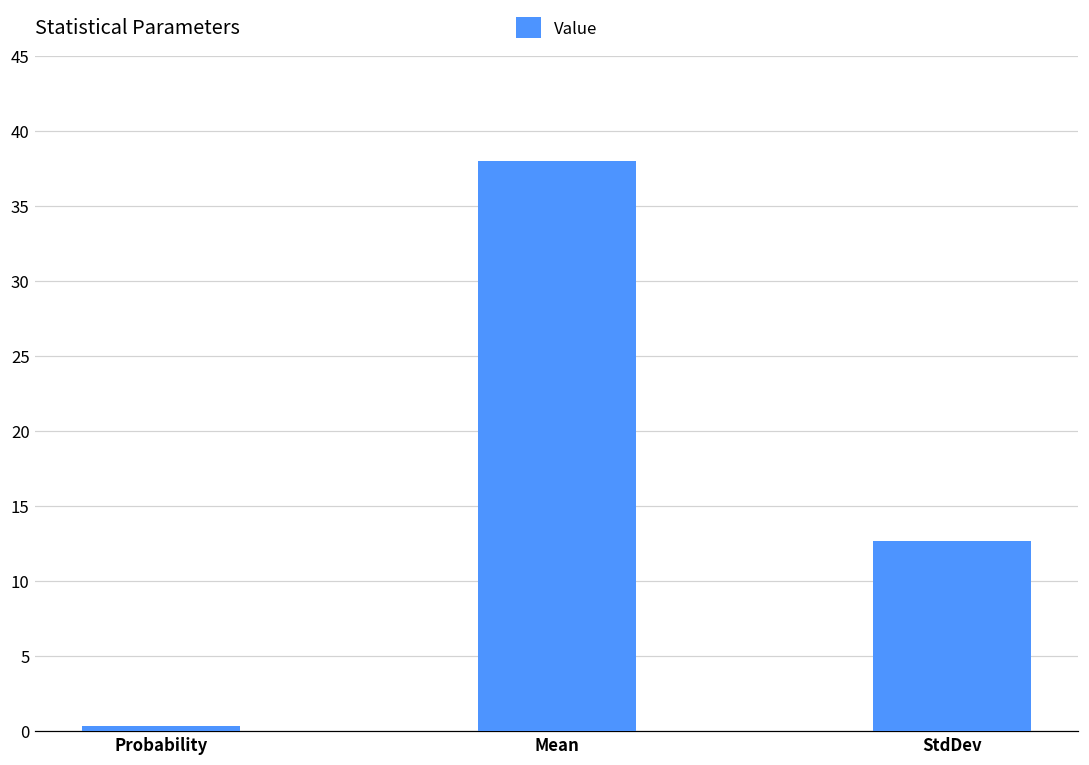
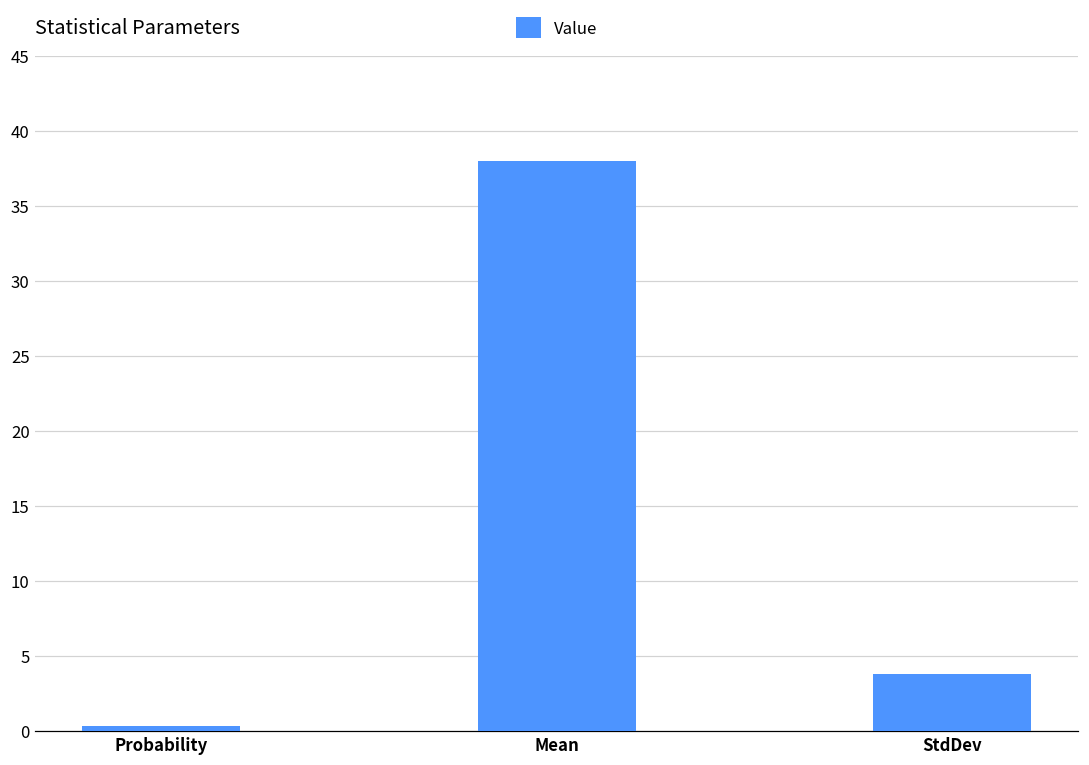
StdDev: 12.7 -> 3.8
